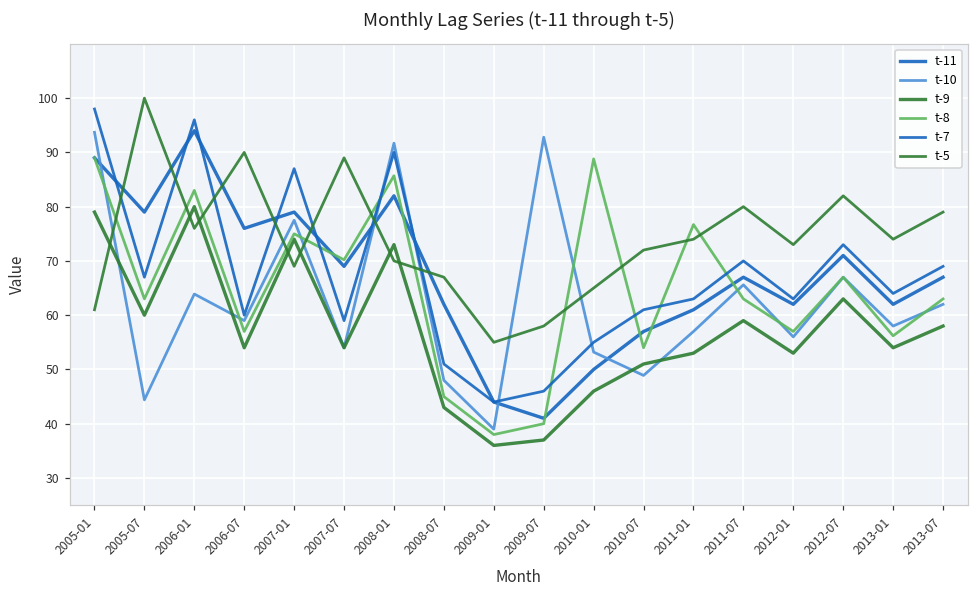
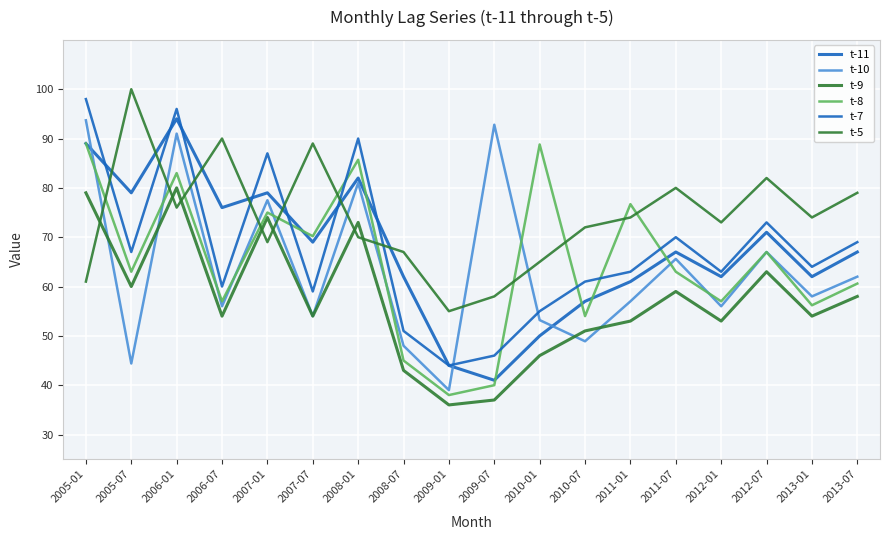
t-10, 2006-01: 64 -> 91
t-10, 2006-07: 59 -> 56
t-10, 2008-01: 92 -> 81
t-8, 2013-07: 63 -> 61
